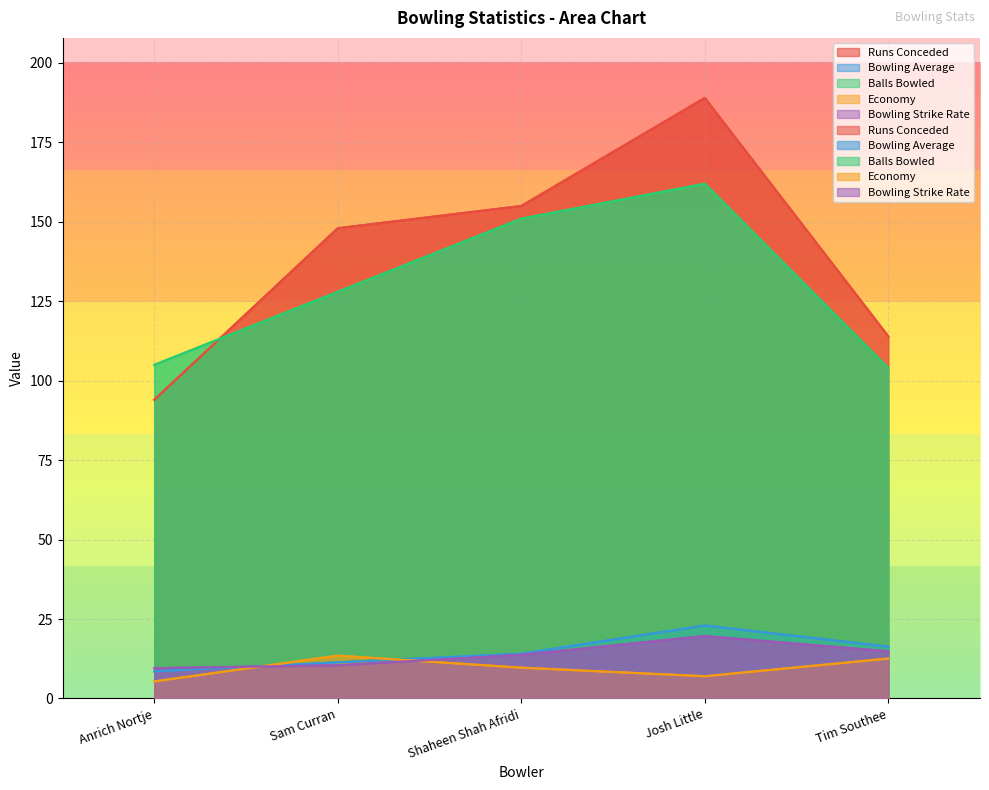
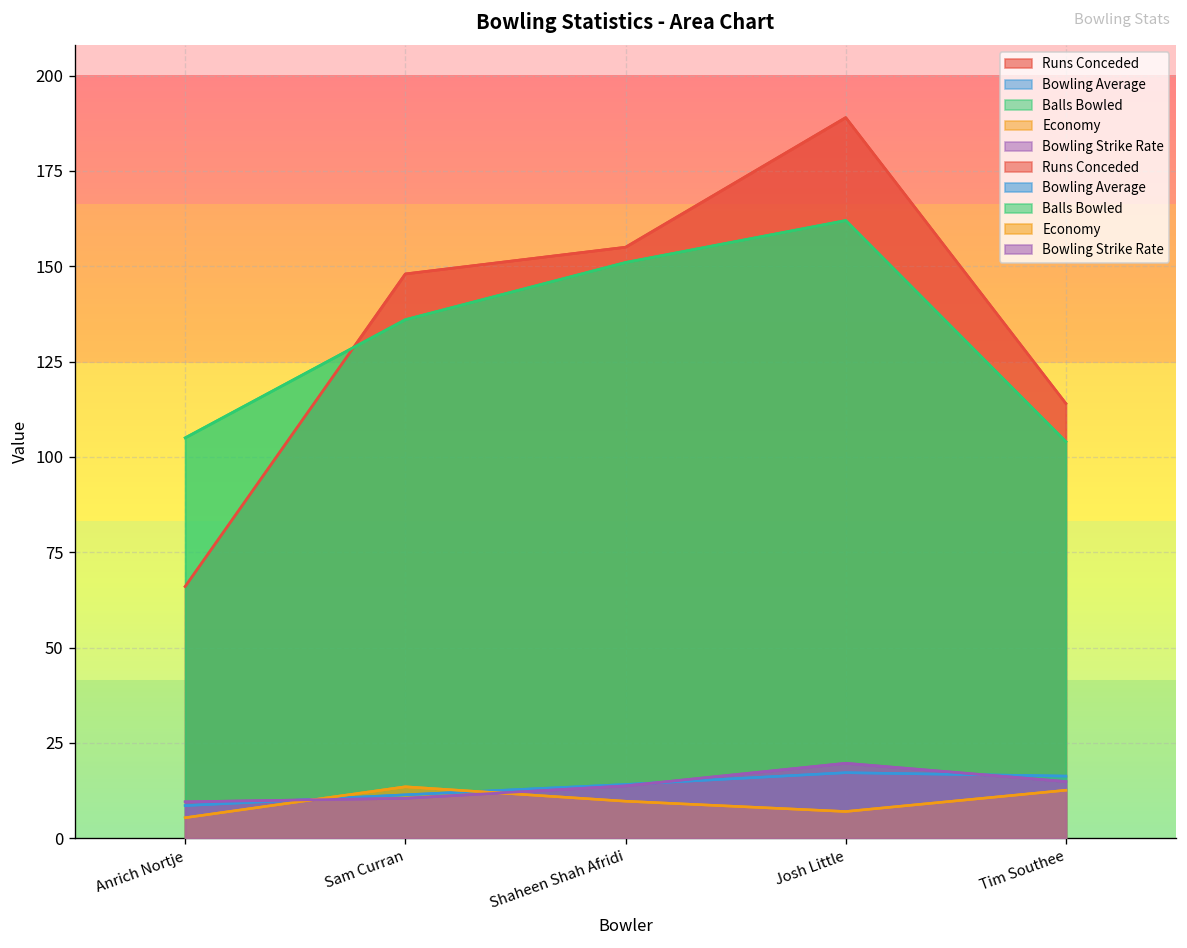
Runs Conceded, Anrich Nortje: 94 -> 66
Balls Bowled, Sam Curran: 128 -> 136
Bowling Average, Josh Little: 23 -> 17
